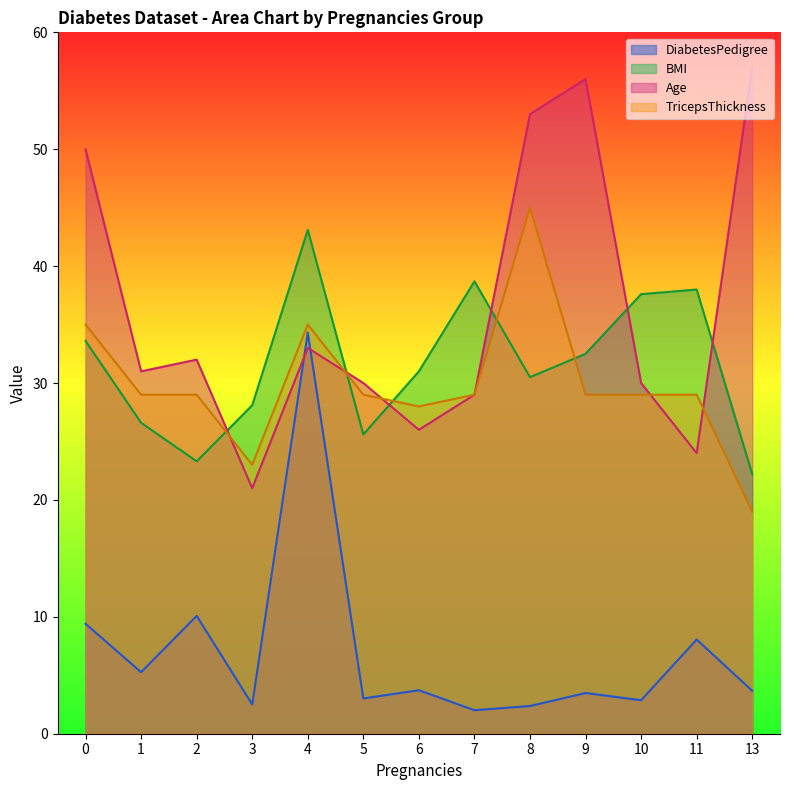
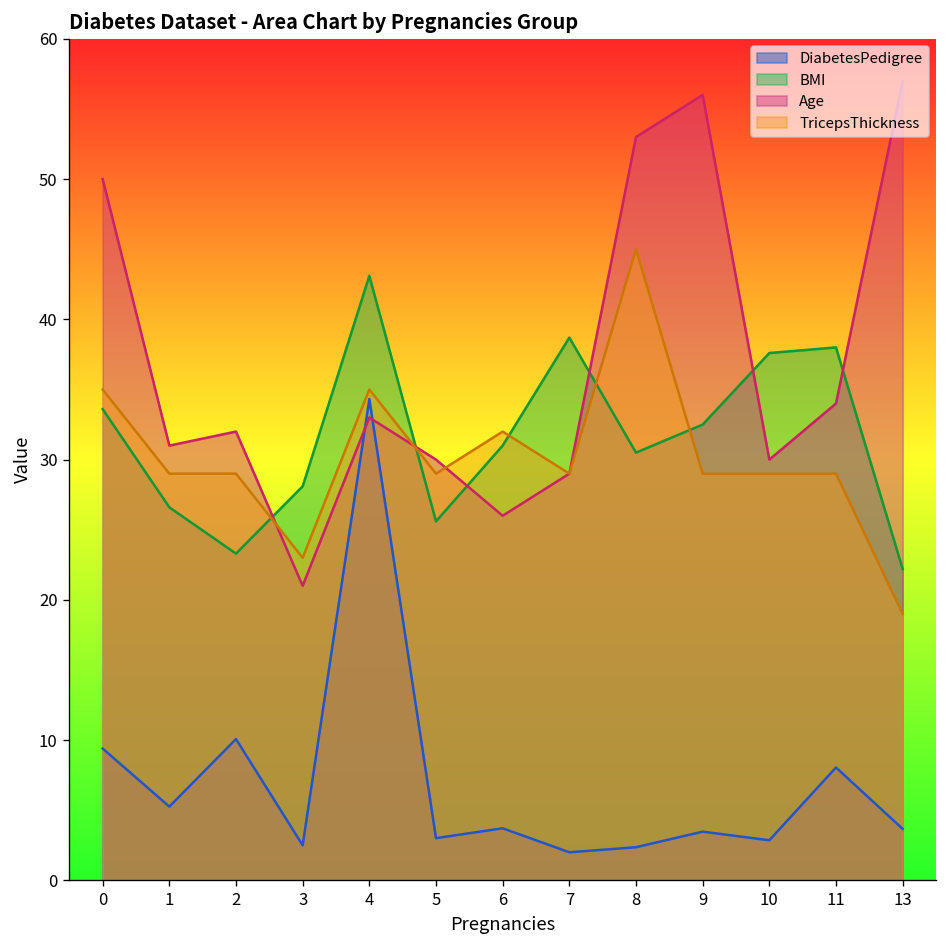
TricepsThickness, 6: 28 -> 32
Age, 11: 24 -> 34
